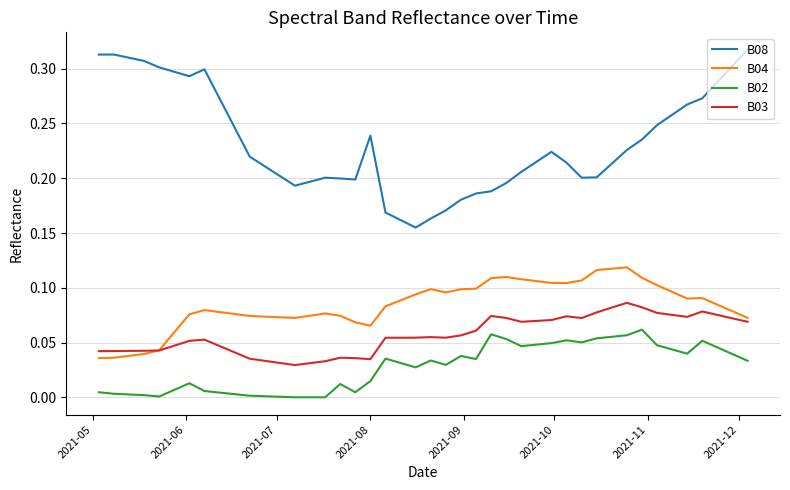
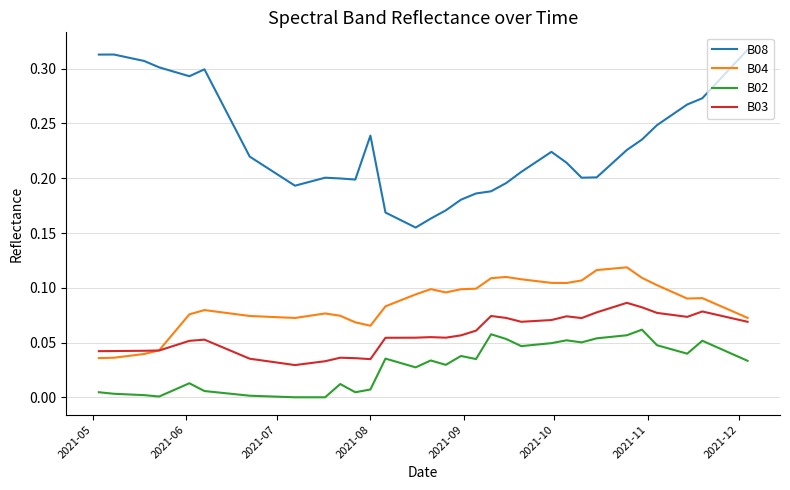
B02, 2021-08: 0.015 -> 0.007
